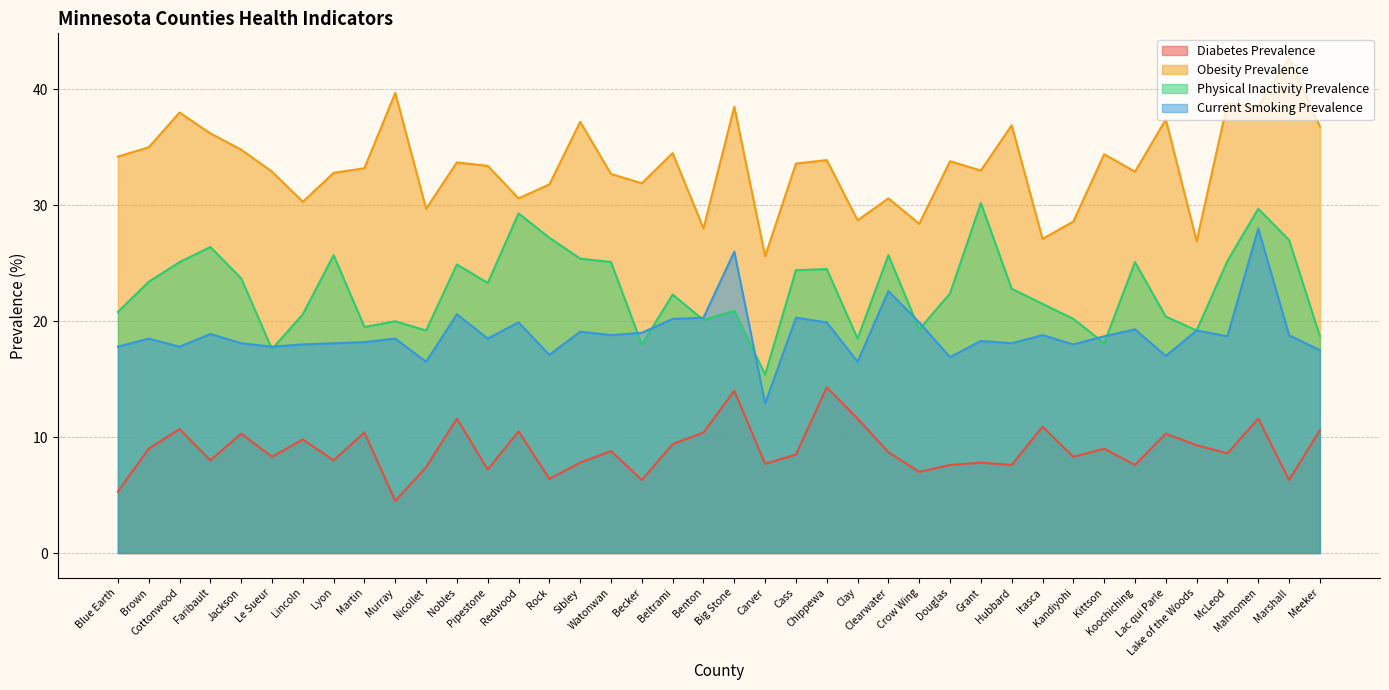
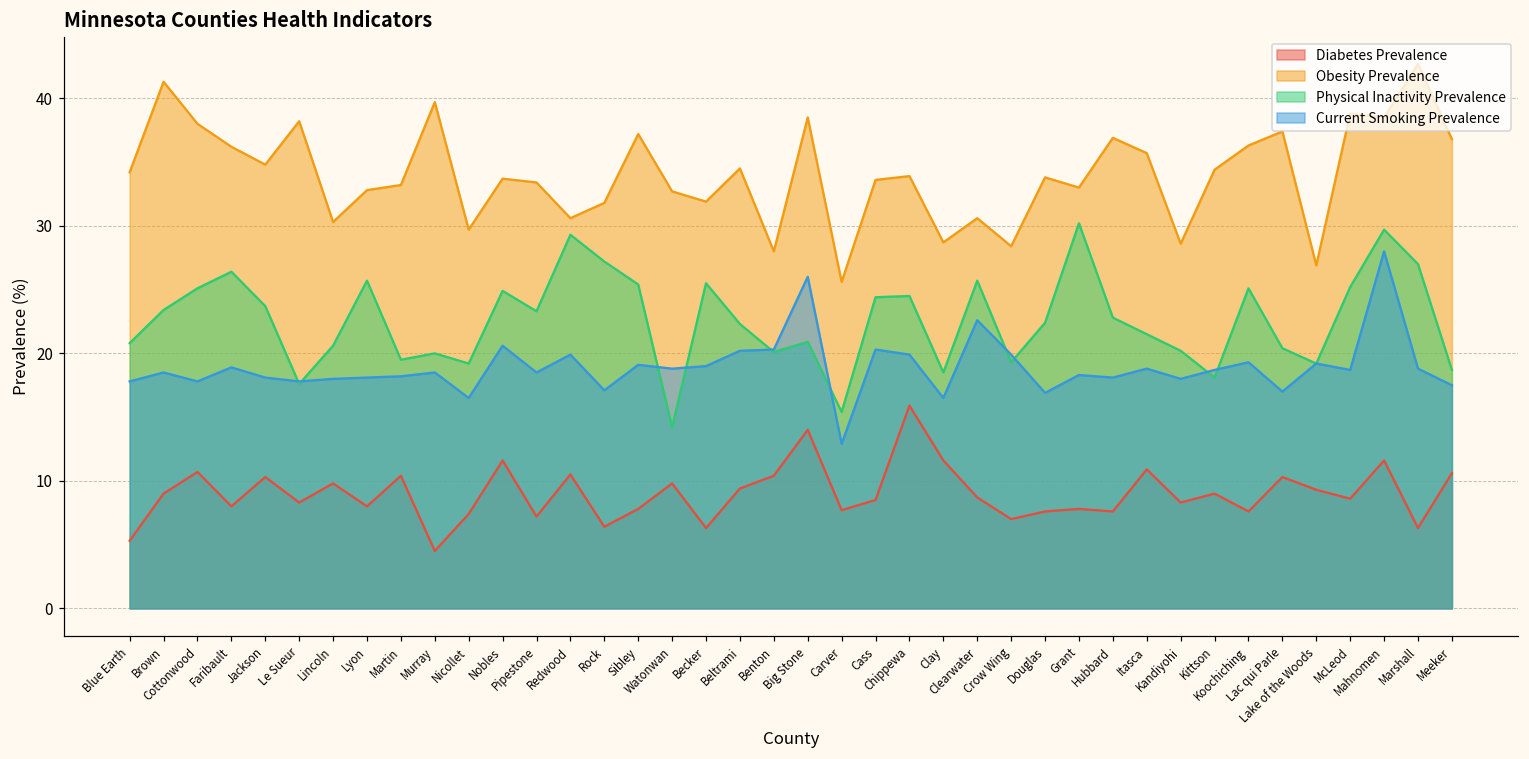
Obesity Prevalence, Brown: 35.0 -> 41.3
Obesity Prevalence, Le Sueur: 32.9 -> 38.2
Diabetes Prevalence, Watonwan: 8.8 -> 9.8
Physical Inactivity Prevalence, Watonwan: 25.1 -> 14.2
Physical Inactivity Prevalence, Becker: 18.0 -> 25.5
Diabetes Prevalence, Chippewa: 14.3 -> 15.9
Obesity Prevalence, Itasca: 27.1 -> 35.7
Obesity Prevalence, Koochiching: 32.9 -> 36.3
